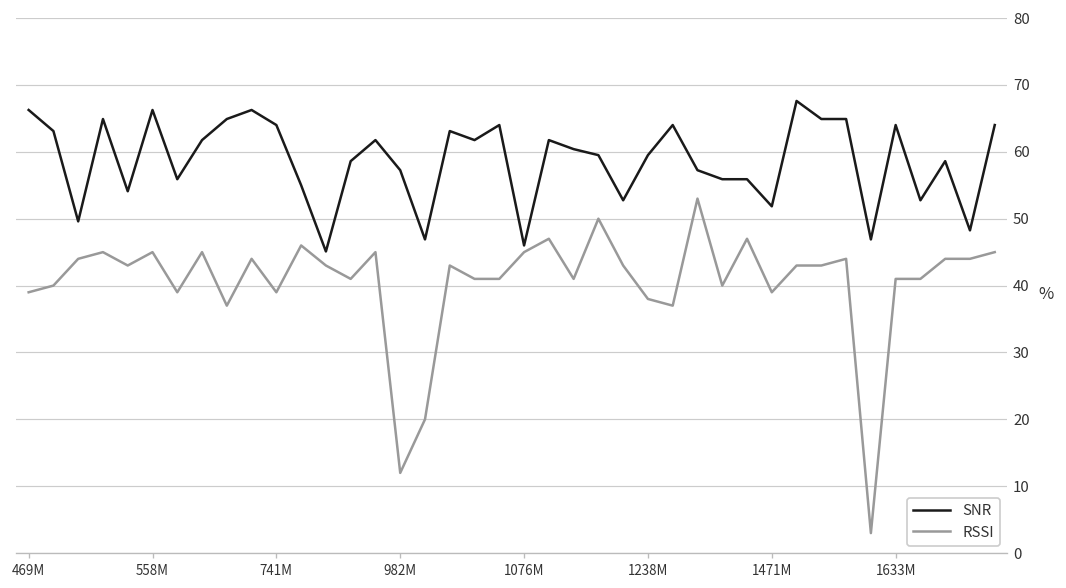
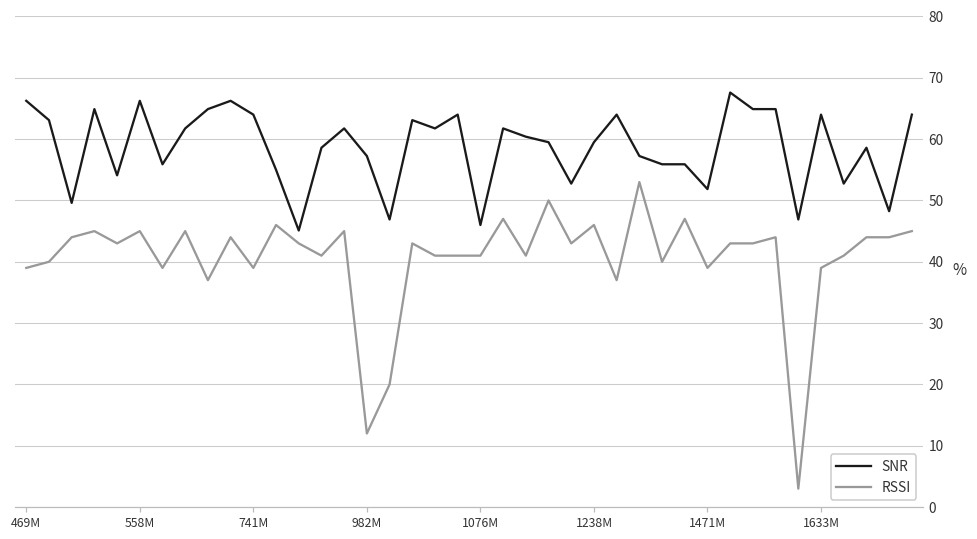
RSSI, 1076M: 45 -> 41
RSSI, 1238M: 38 -> 46
RSSI, 1633M: 41 -> 39
